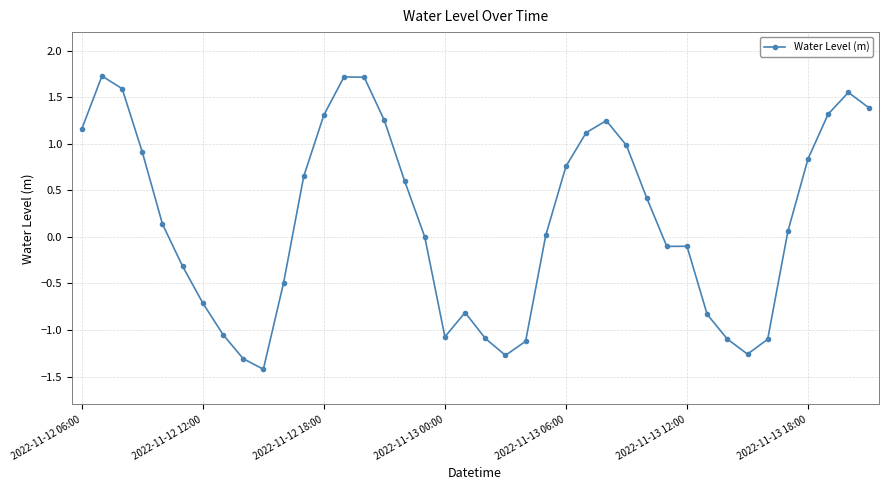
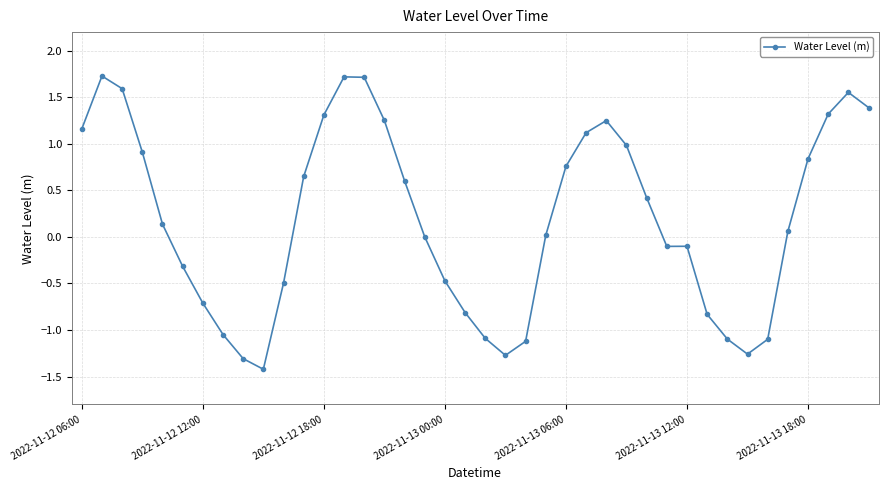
2022-11-13 00:00: -1.1 -> -0.5
